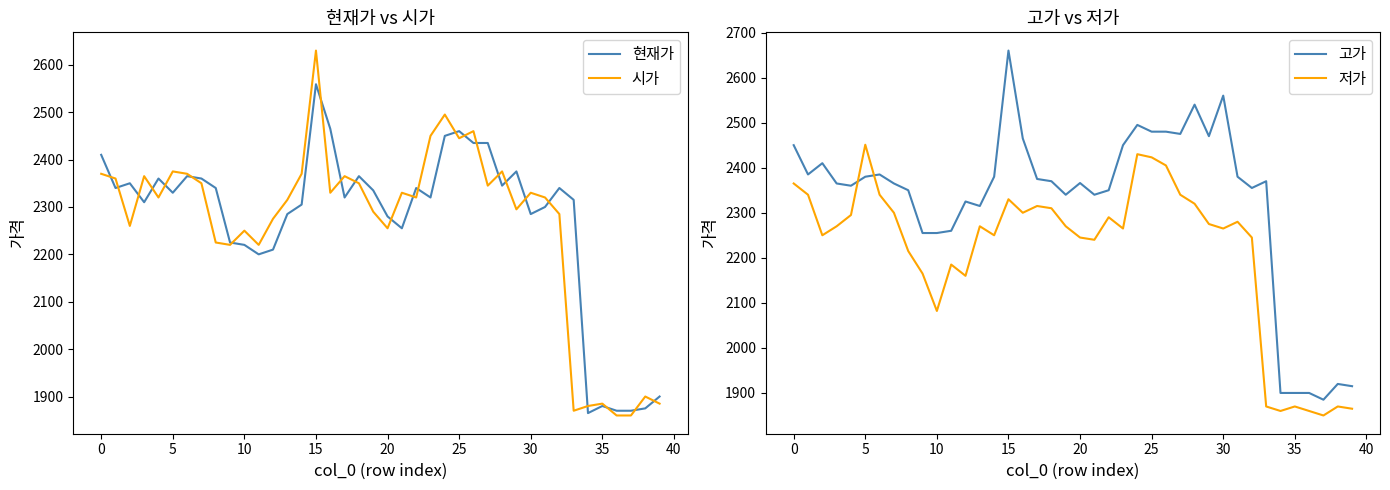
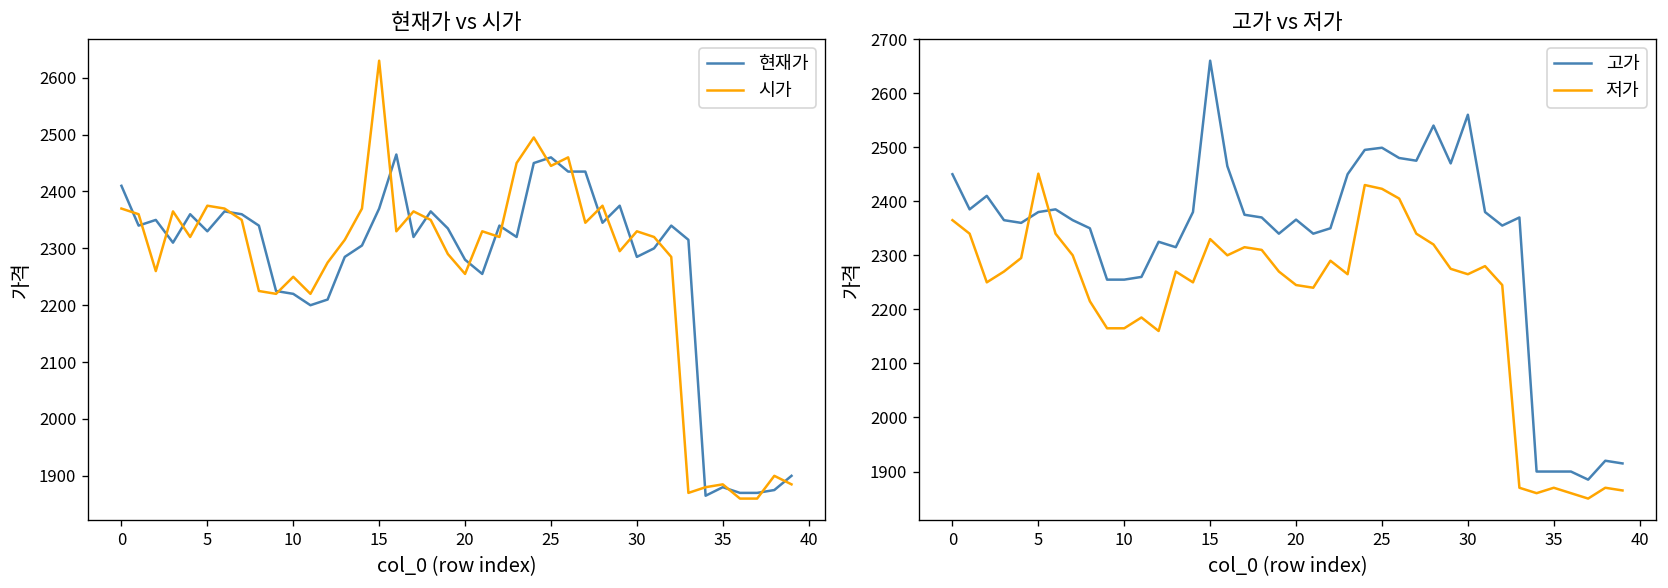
현재가 vs 시가, 현재가, 15: 2560 -> 2370
고가 vs 저가, 저가, 10: 2080 -> 2170
고가 vs 저가, 고가, 25: 2480 -> 2500
